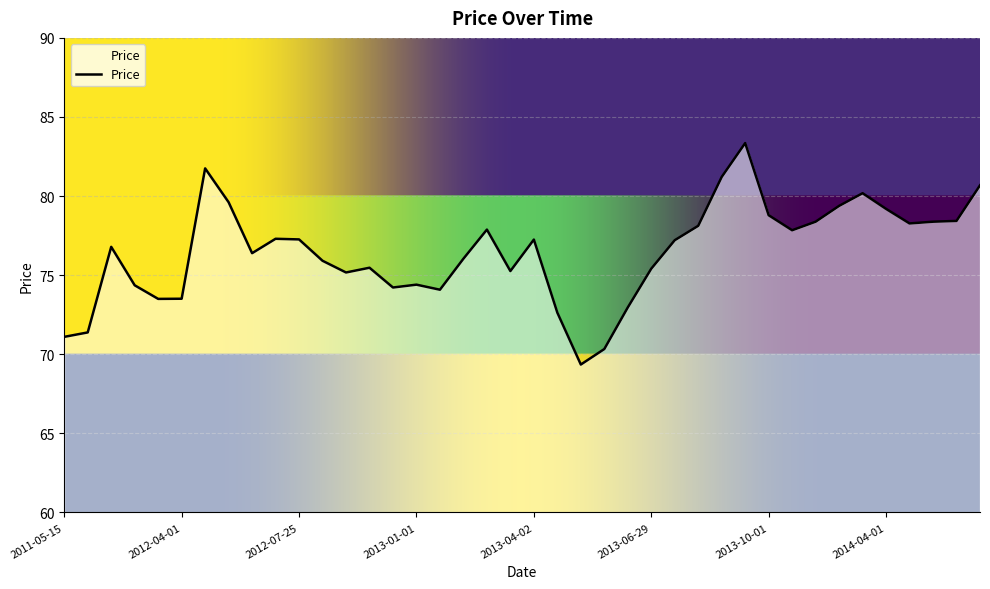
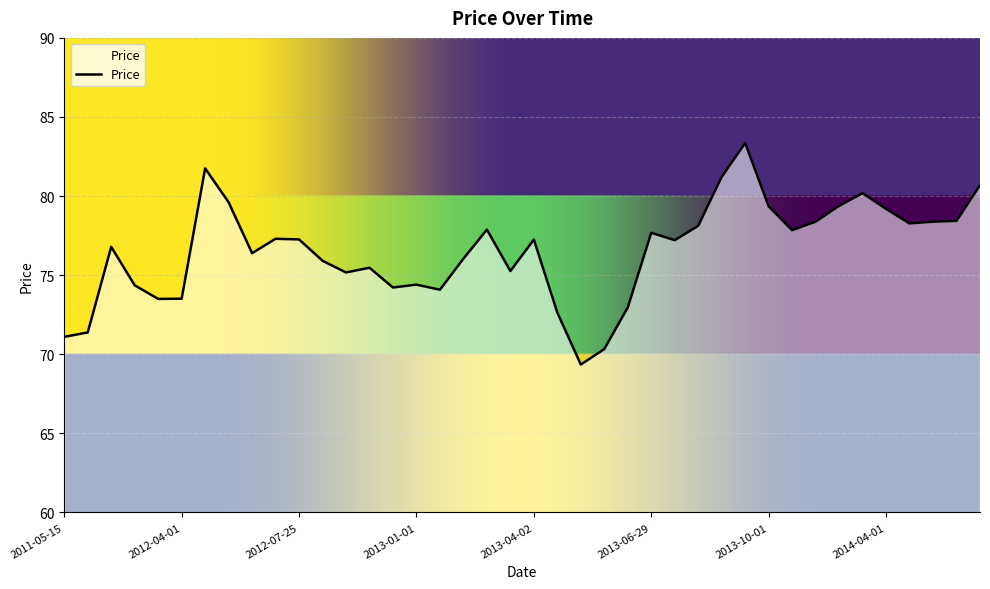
2013-06-29: 75.4 -> 77.7
2013-10-01: 78.8 -> 79.4
